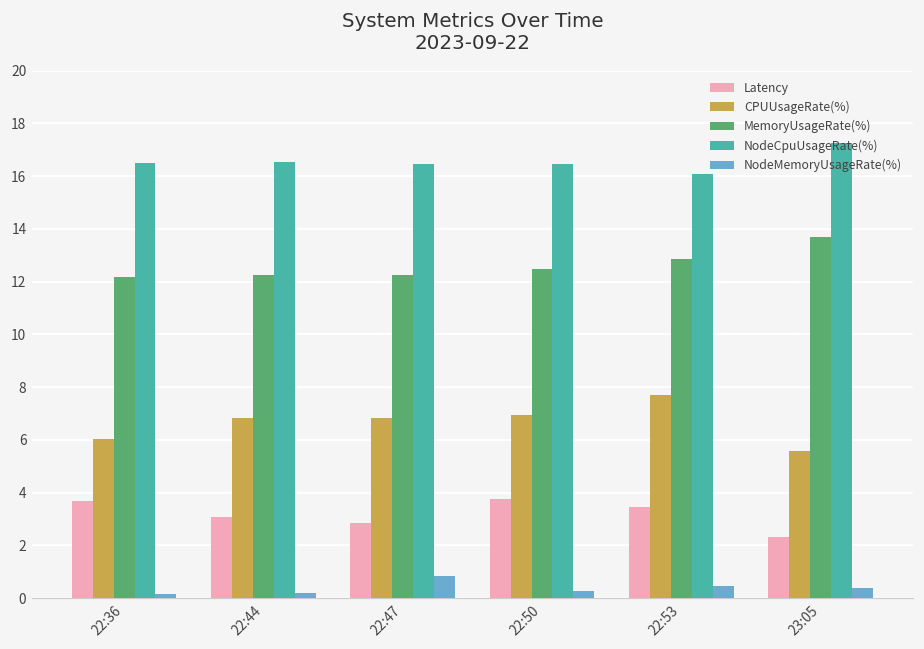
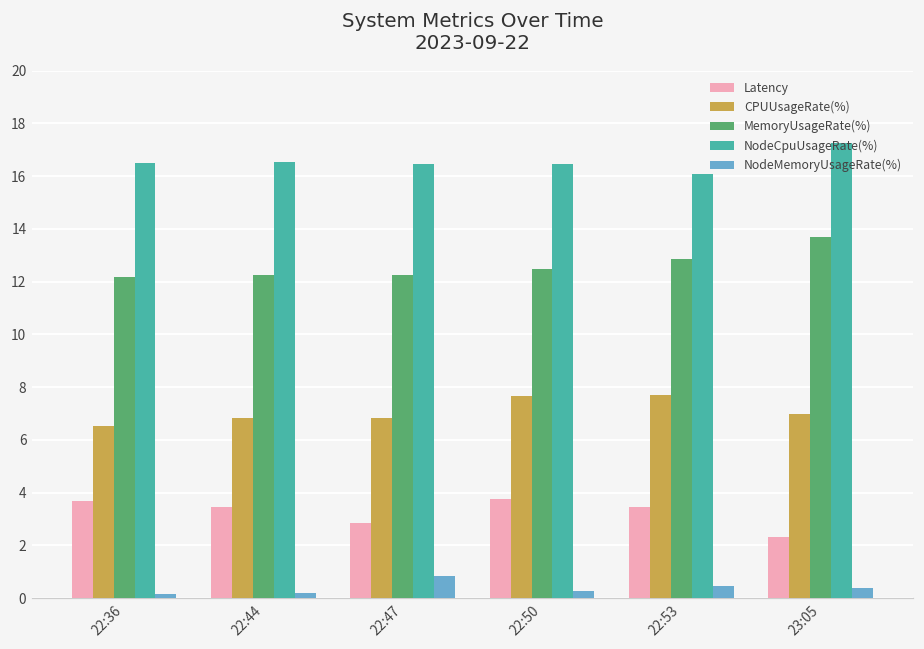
CPUUsageRate(%), 22:36: 6.0 -> 6.5
Latency, 22:44: 3.1 -> 3.4
CPUUsageRate(%), 22:50: 6.9 -> 7.7
CPUUsageRate(%), 23:05: 5.6 -> 7.0
